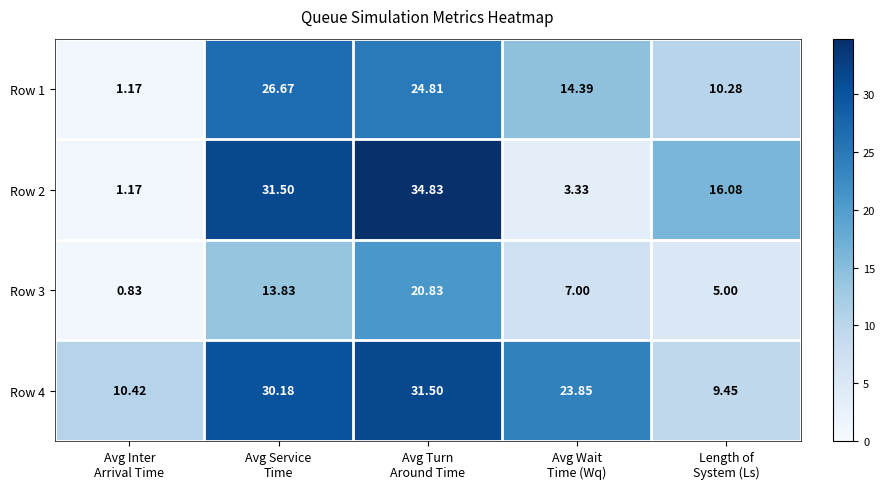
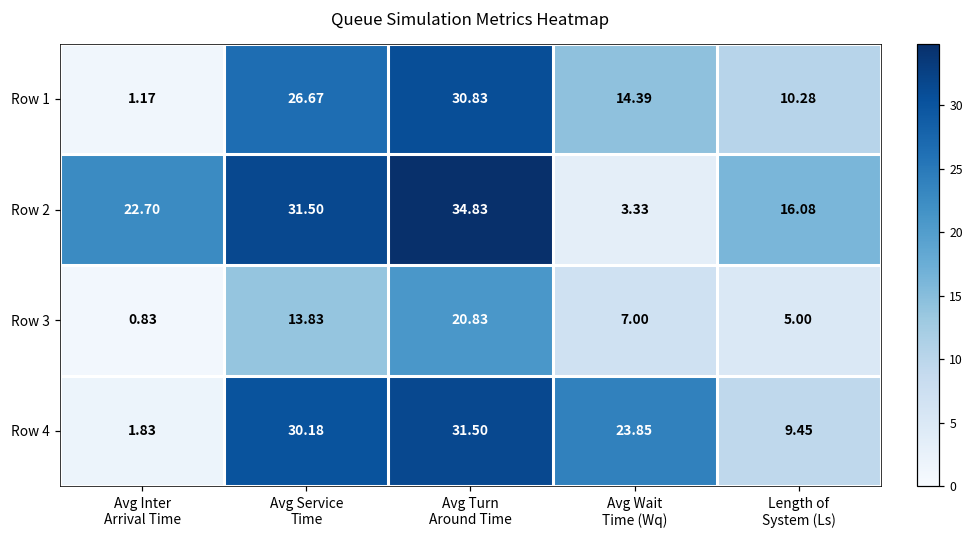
Row 1, Avg Turn Around Time: 24.81 -> 30.83
Row 2, Avg Inter Arrival Time: 1.17 -> 22.70
Row 4, Avg Inter Arrival Time: 10.42 -> 1.83
